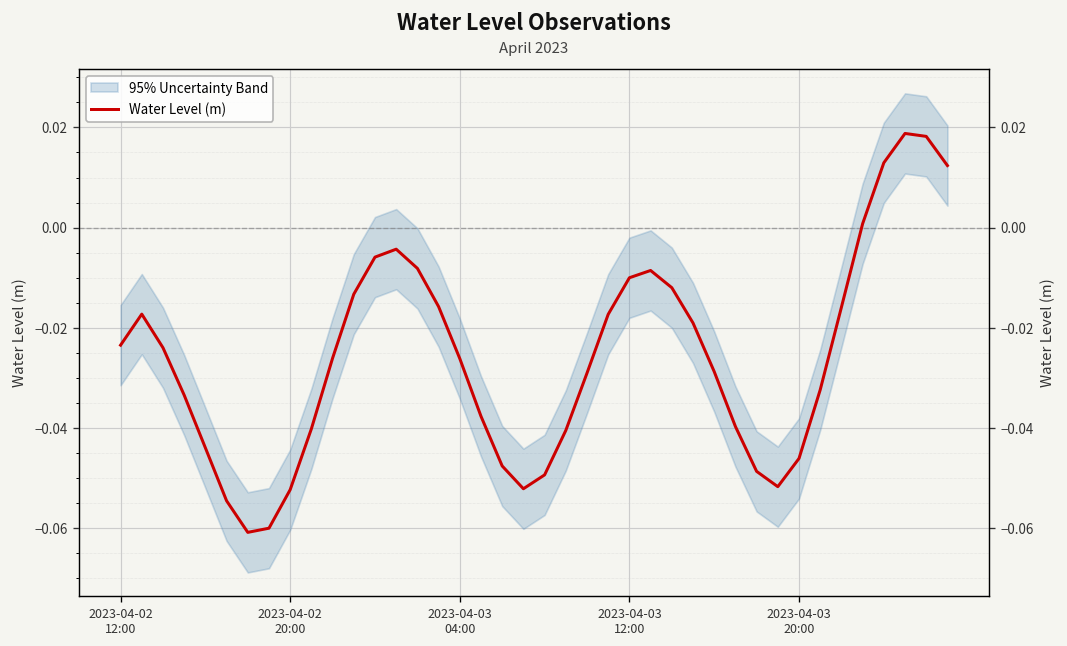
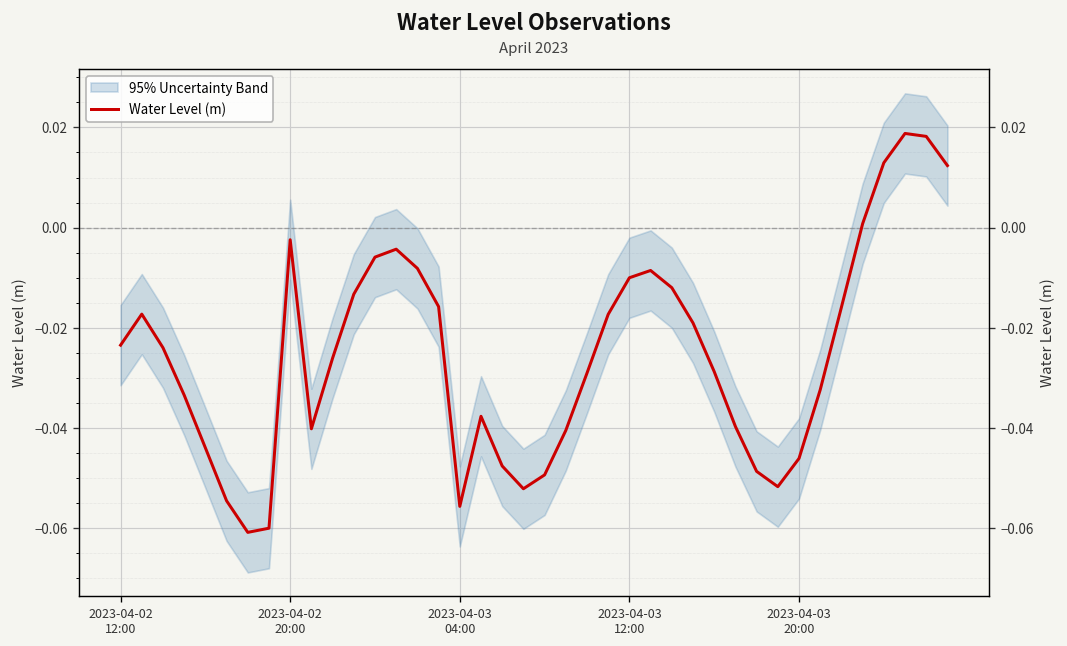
Water Level (m), 2023-04-02 20:00: -0.052 -> -0.002
Water Level (m), 2023-04-03 04:00: -0.026 -> -0.056
